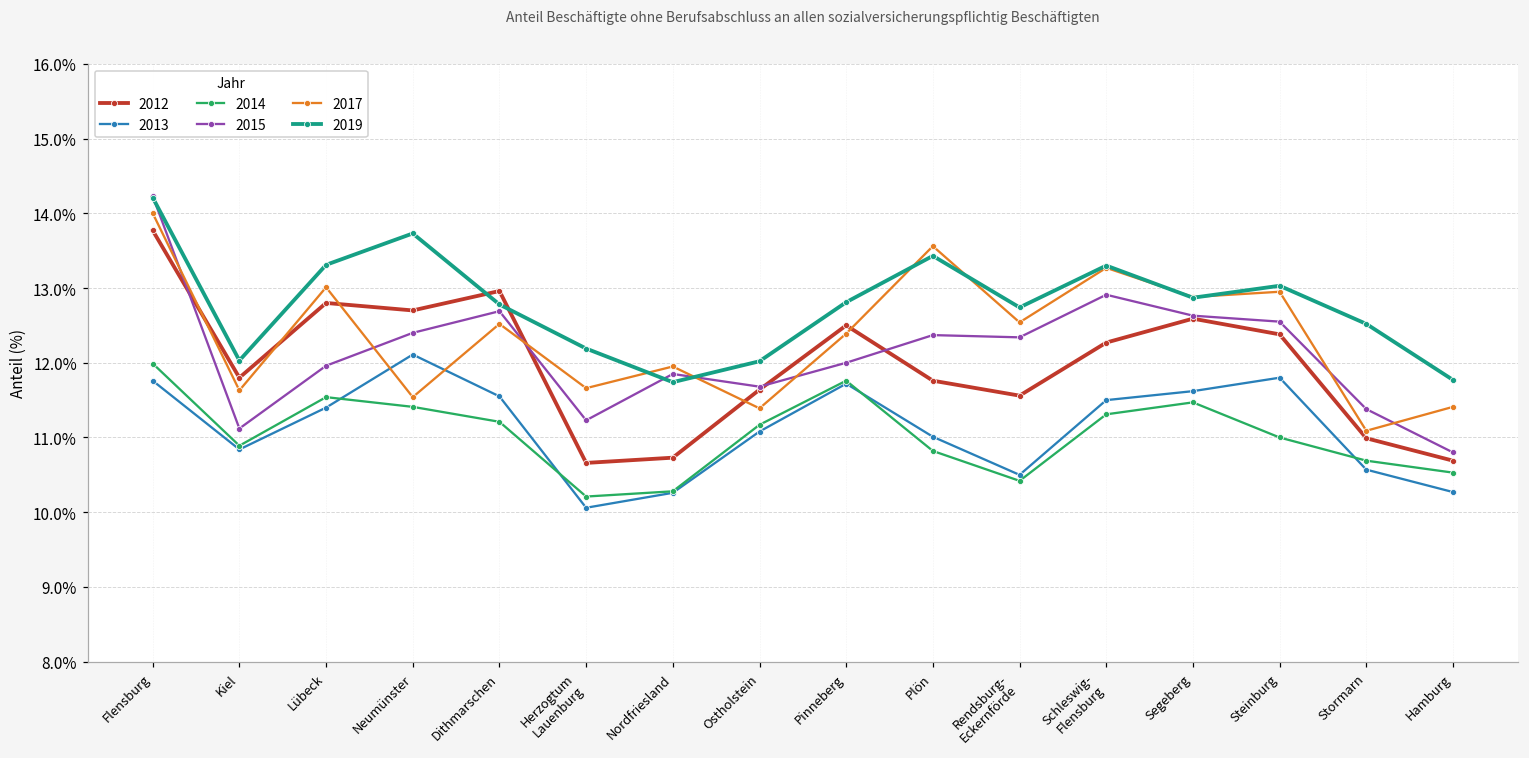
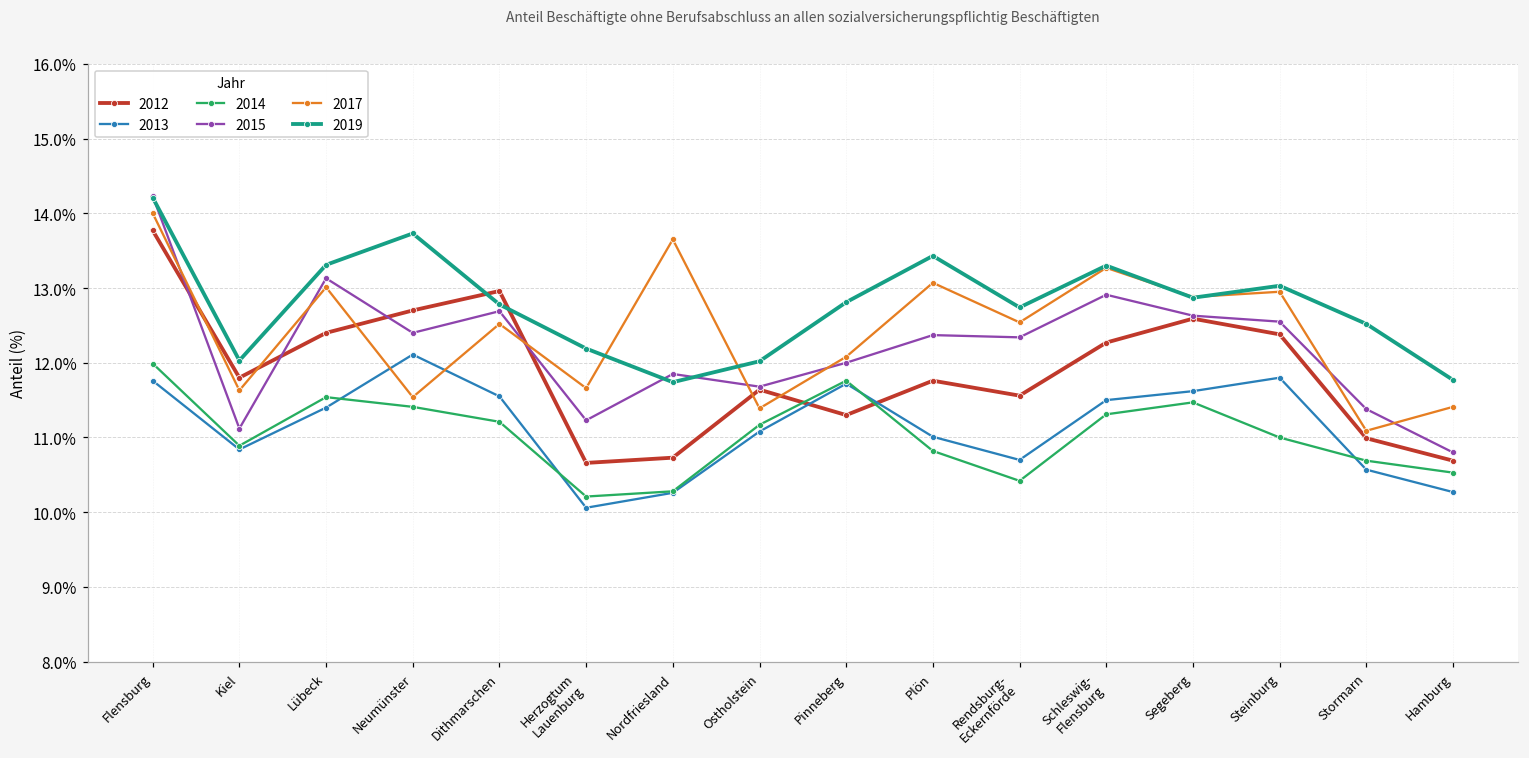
2012, Lübeck: 12.8% -> 12.4%
2015, Lübeck: 12.0% -> 13.1%
2017, Nordfriesland: 12.0% -> 13.7%
2012, Pinneberg: 12.5% -> 11.3%
2017, Pinneberg: 12.4% -> 12.1%
2017, Plön: 13.6% -> 13.1%
2013, Rendsburg- Eckernförde: 10.5% -> 10.7%
